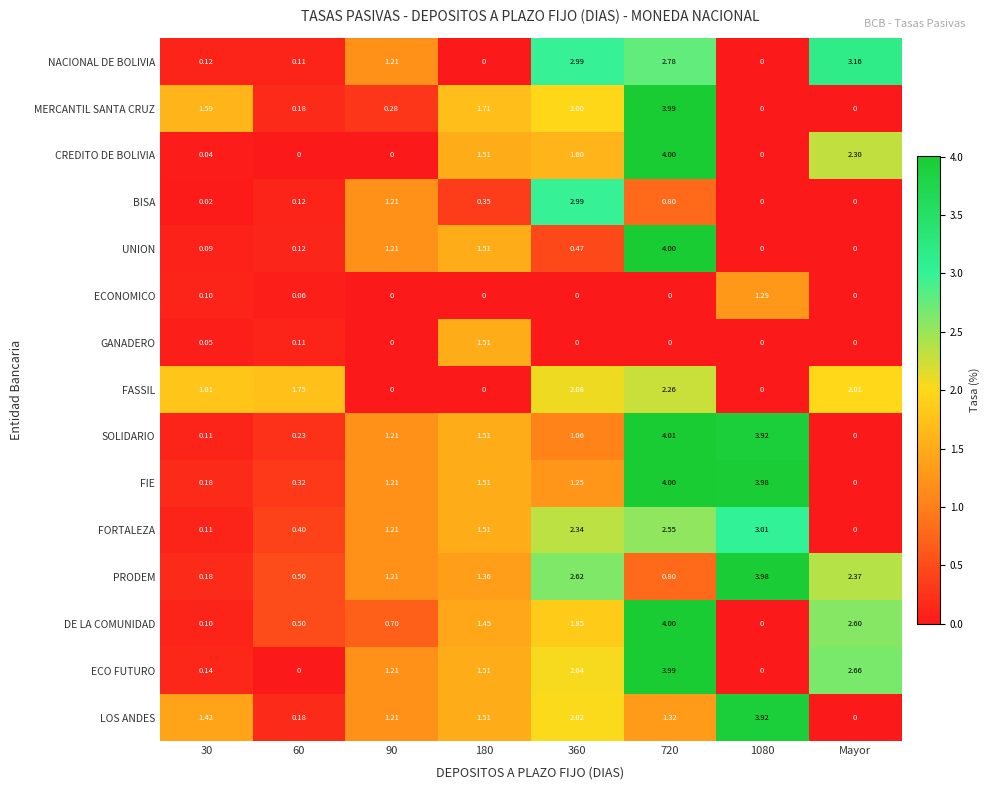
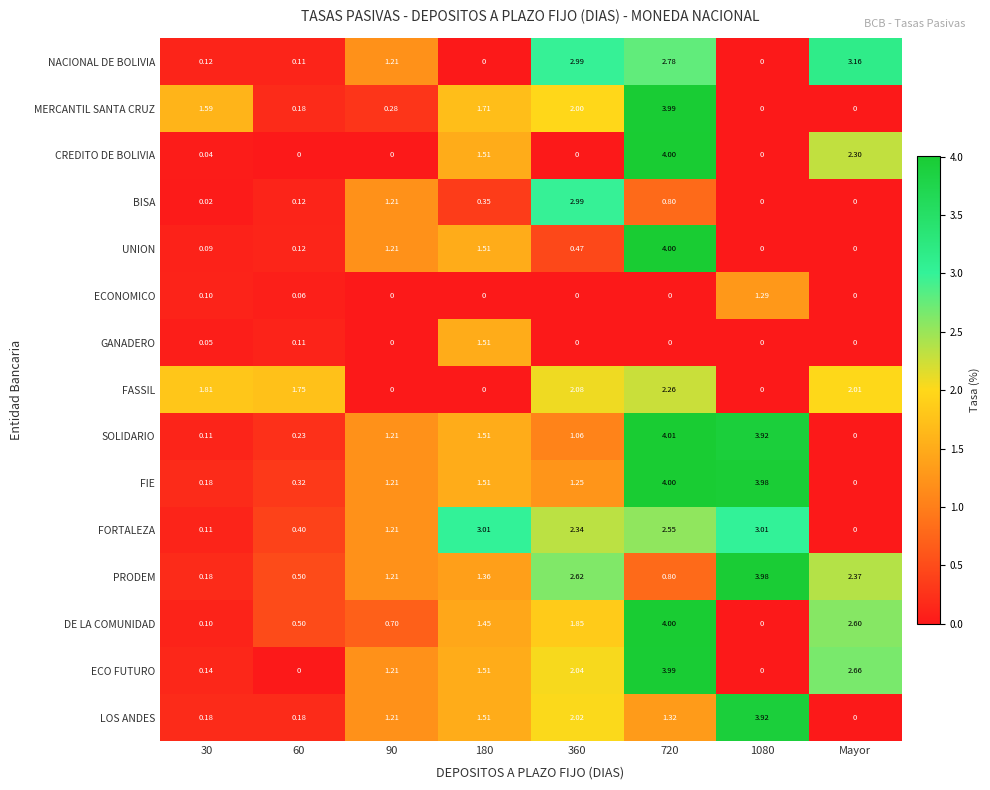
CREDITO DE BOLIVIA, 360: 1.60 -> 0
FORTALEZA, 180: 1.51 -> 3.01
LOS ANDES, 30: 1.42 -> 0.18
